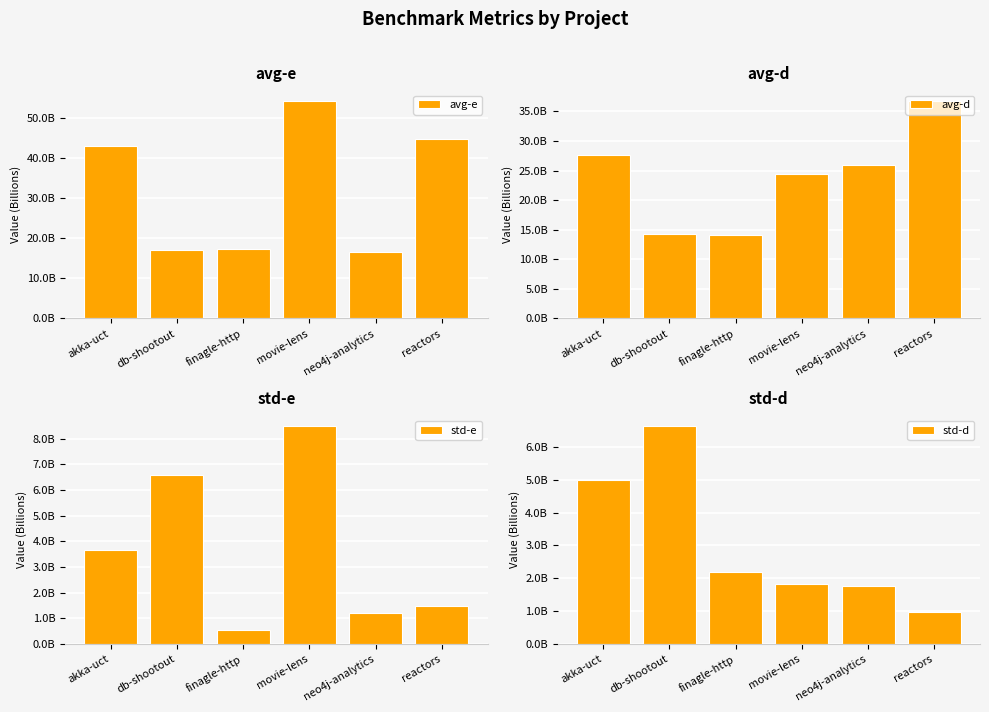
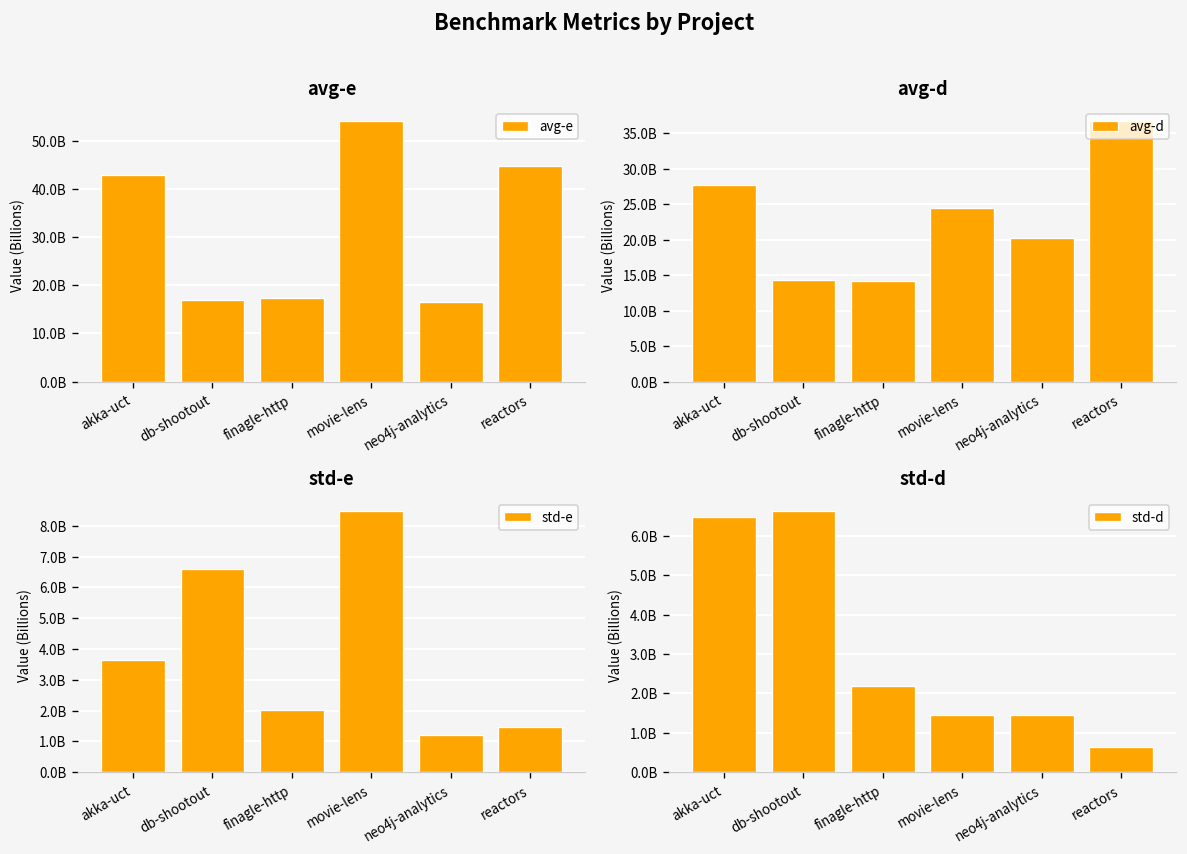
avg-d, neo4j-analytics: 26000000000 -> 20000000000
std-e, finagle-http: 600000000 -> 2000000000
std-d, akka-uct: 5000000000 -> 6500000000
std-d, movie-lens: 1800000000 -> 1500000000
std-d, neo4j-analytics: 1800000000 -> 1500000000
std-d, reactors: 1000000000 -> 700000000
